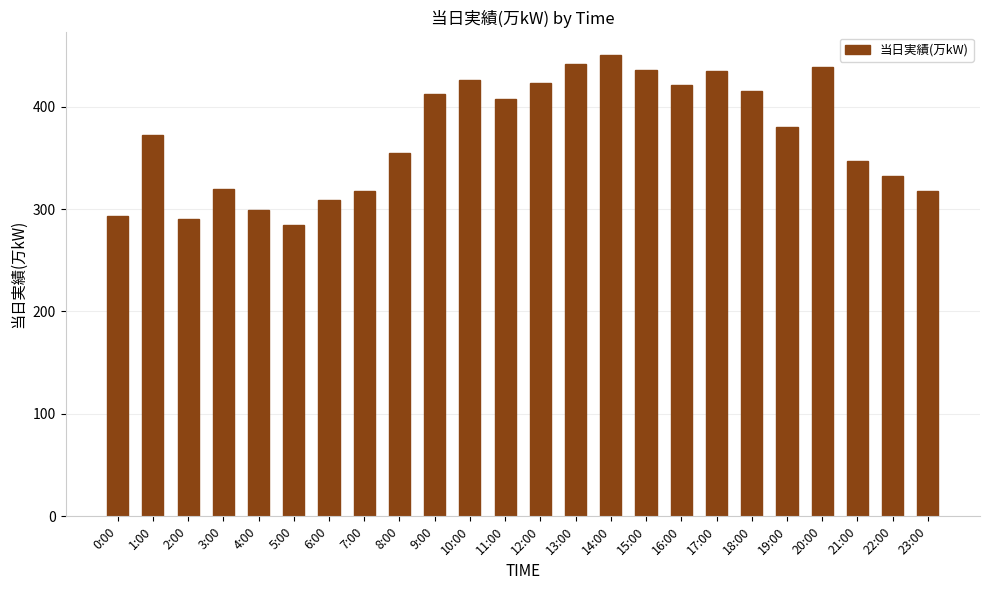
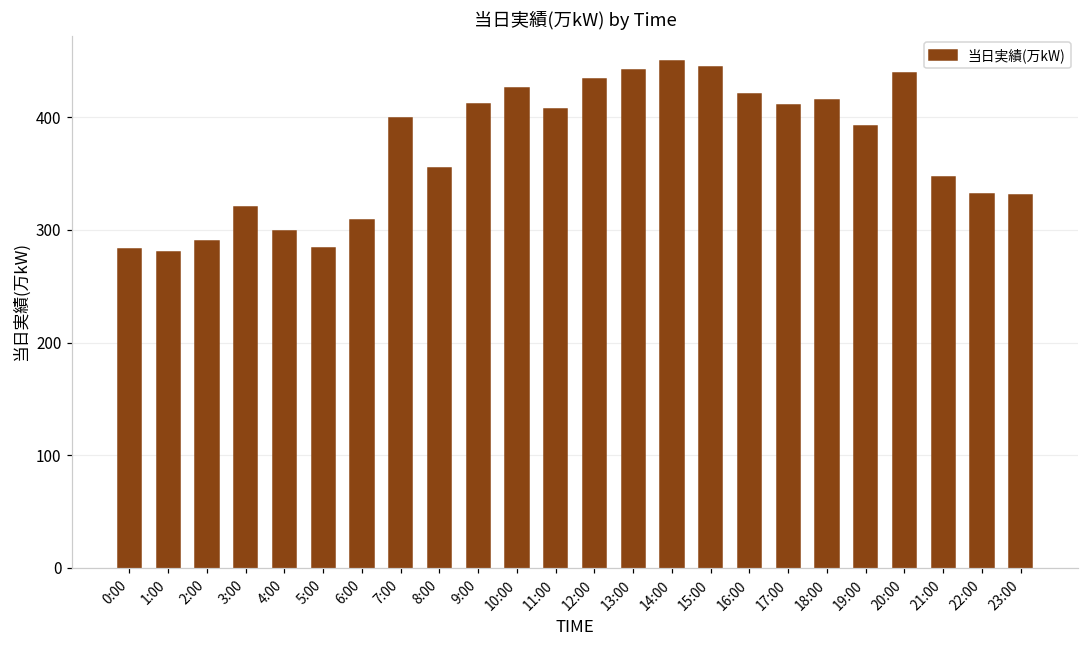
0:00: 293 -> 283
1:00: 372 -> 280
7:00: 318 -> 399
12:00: 423 -> 434
15:00: 436 -> 445
17:00: 435 -> 411
19:00: 380 -> 392
23:00: 318 -> 331
